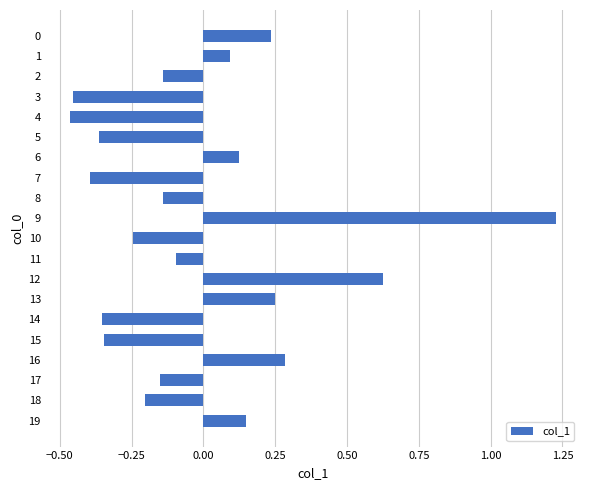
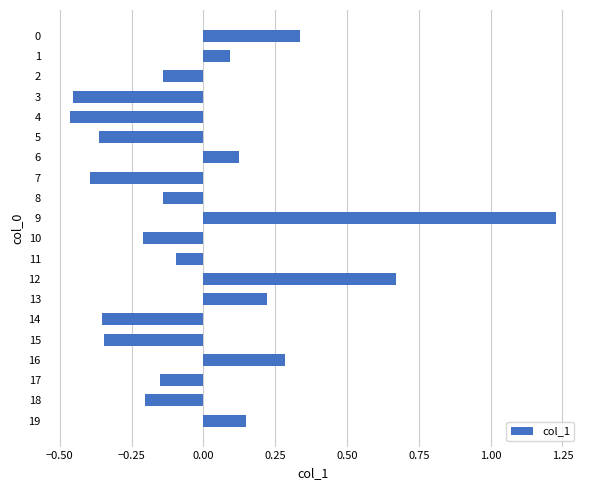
0: 0.23 -> 0.34
10: -0.25 -> -0.21
12: 0.62 -> 0.67
13: 0.25 -> 0.22
